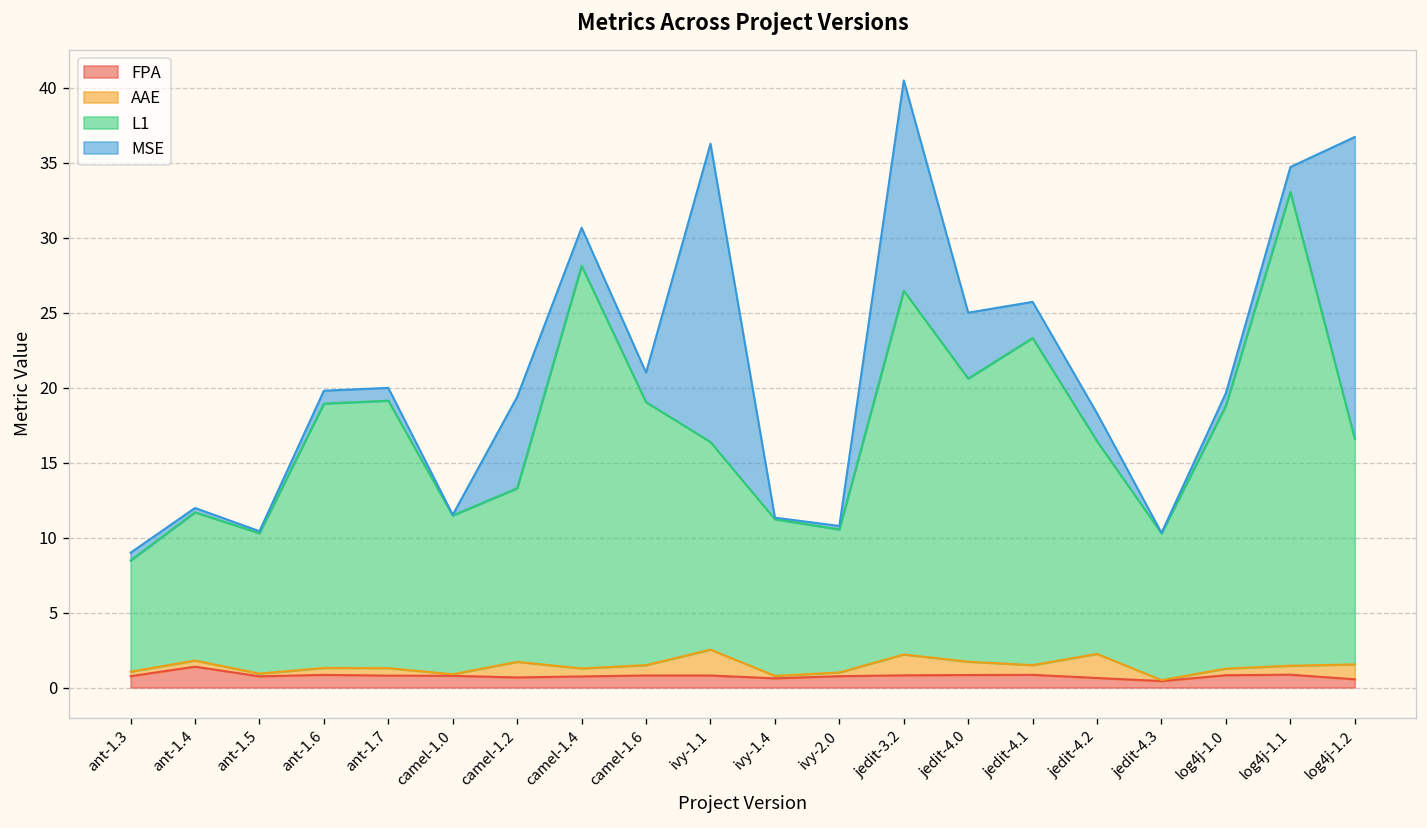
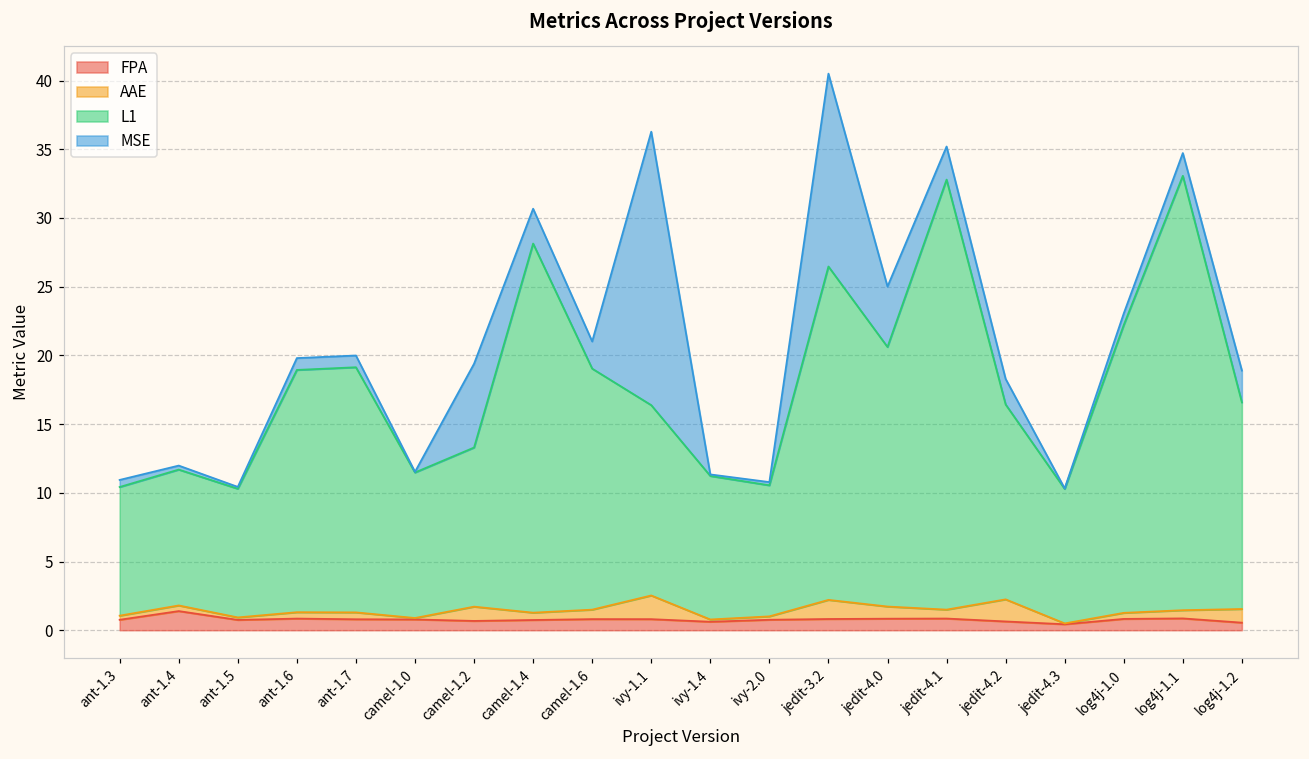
L1, ant-1.3: 7.4 -> 9.4
L1, jedit-4.1: 21.8 -> 31.3
L1, log4j-1.0: 17.6 -> 20.9
MSE, log4j-1.2: 20.1 -> 2.3
